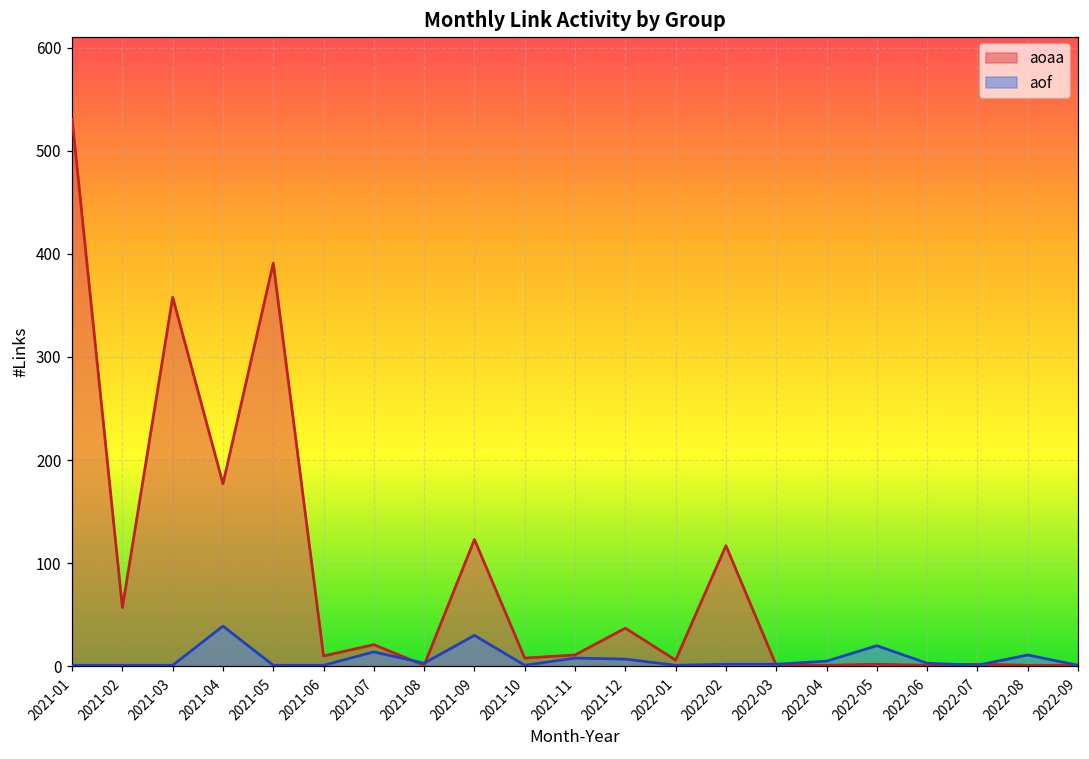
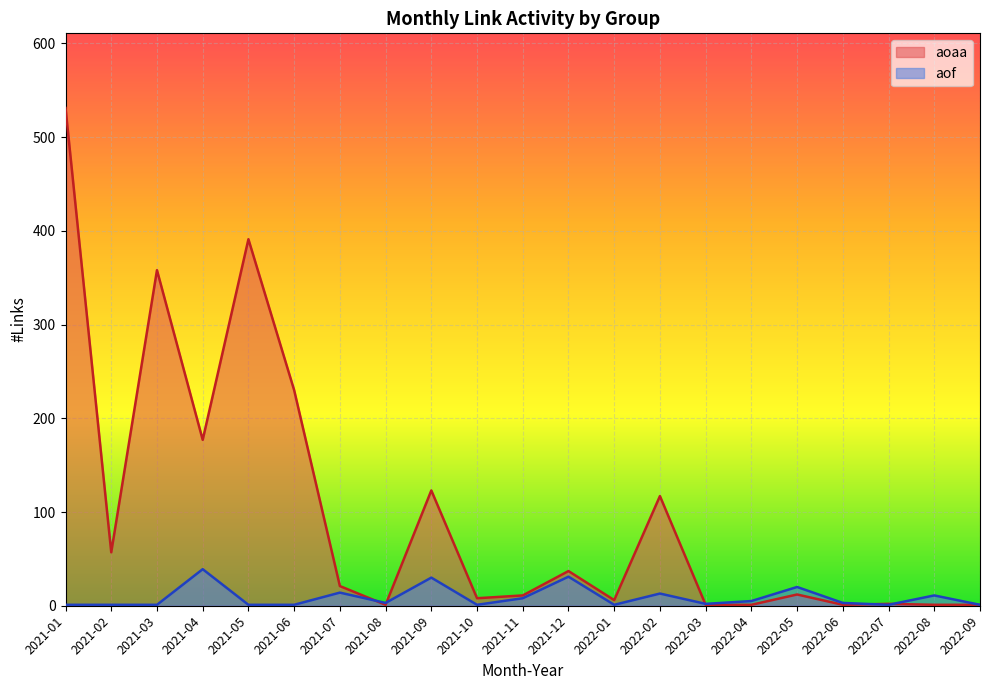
aoaa, 2021-06: 10 -> 230
aof, 2021-12: 10 -> 30
aof, 2022-02: 0 -> 10
aoaa, 2022-05: 0 -> 10
